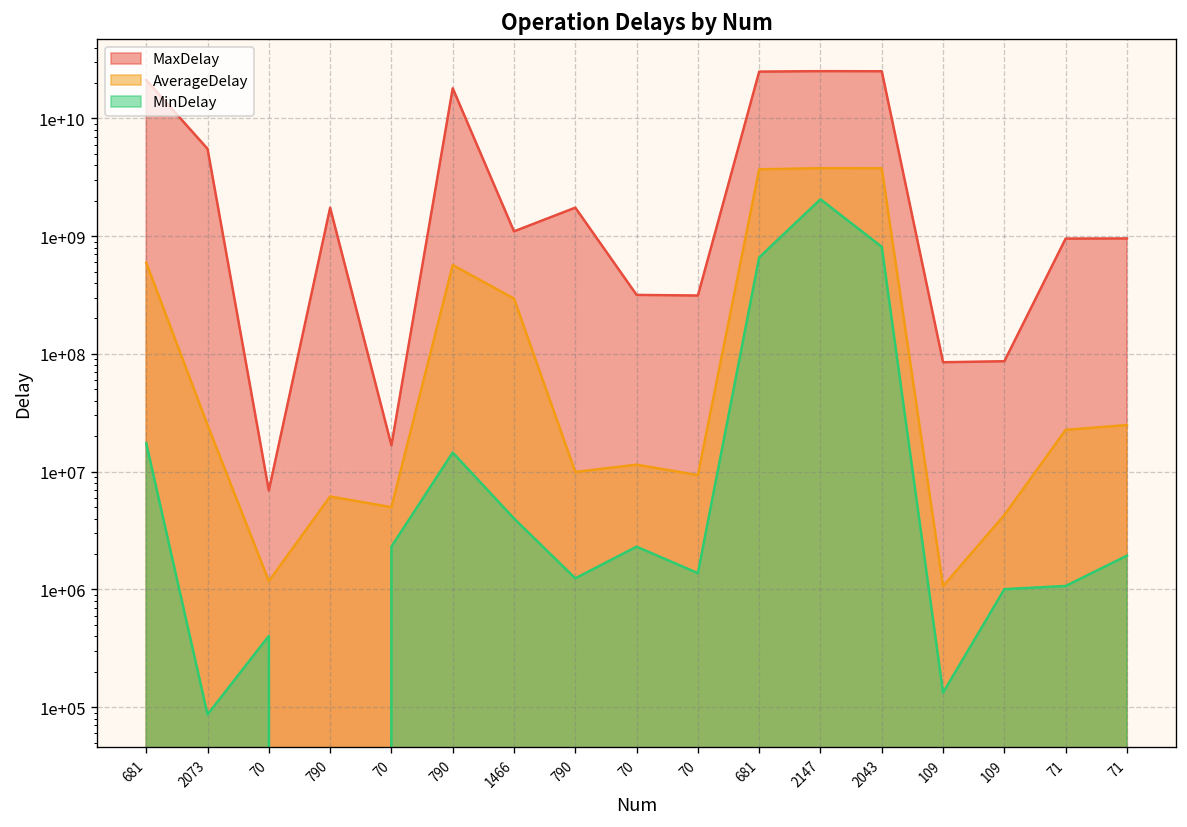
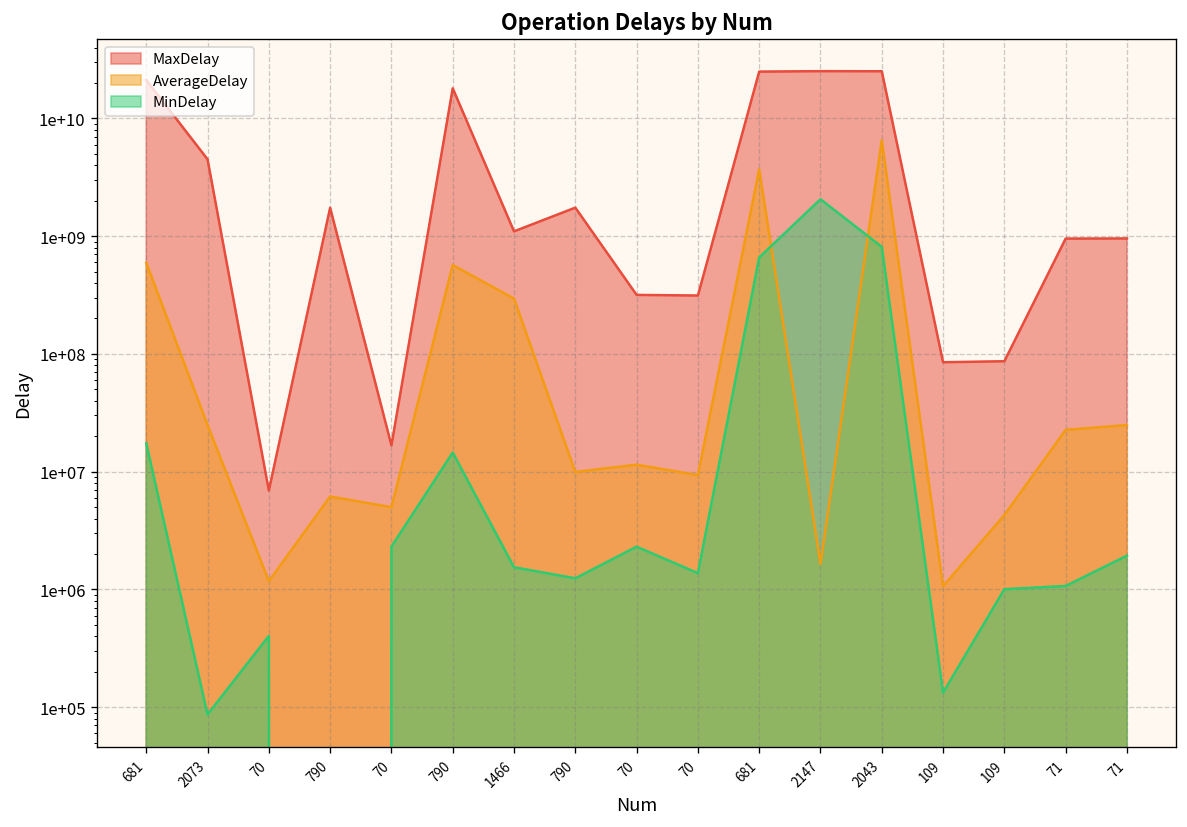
MaxDelay, 2073: 6000000000 -> 4000000000
MinDelay, 1466: 4000000 -> 1500000
AverageDelay, 2147: 3800000000 -> 1600000
AverageDelay, 2043: 3800000000 -> 7000000000
